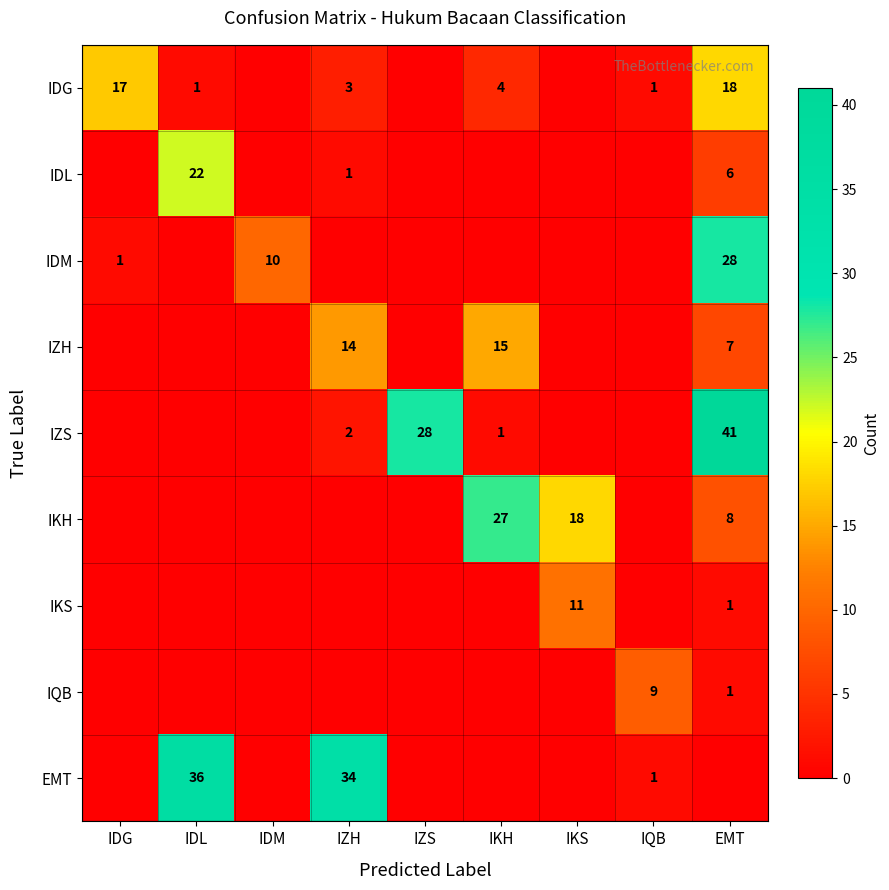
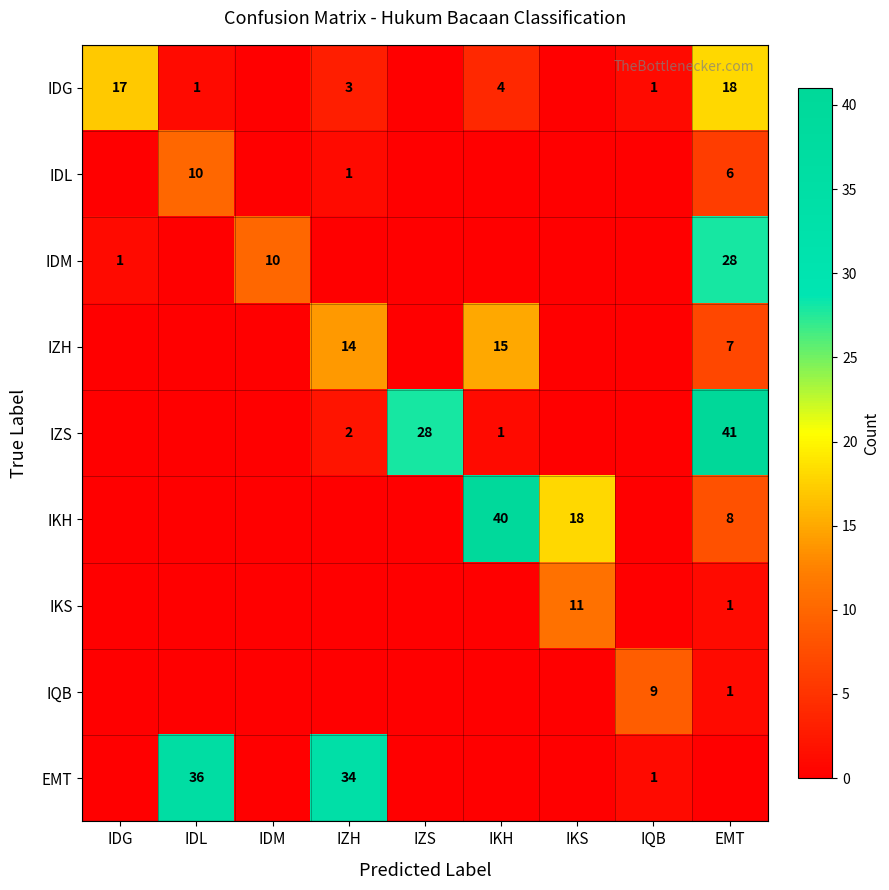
IDL, IDL: 22 -> 10
IKH, IKH: 27 -> 40
